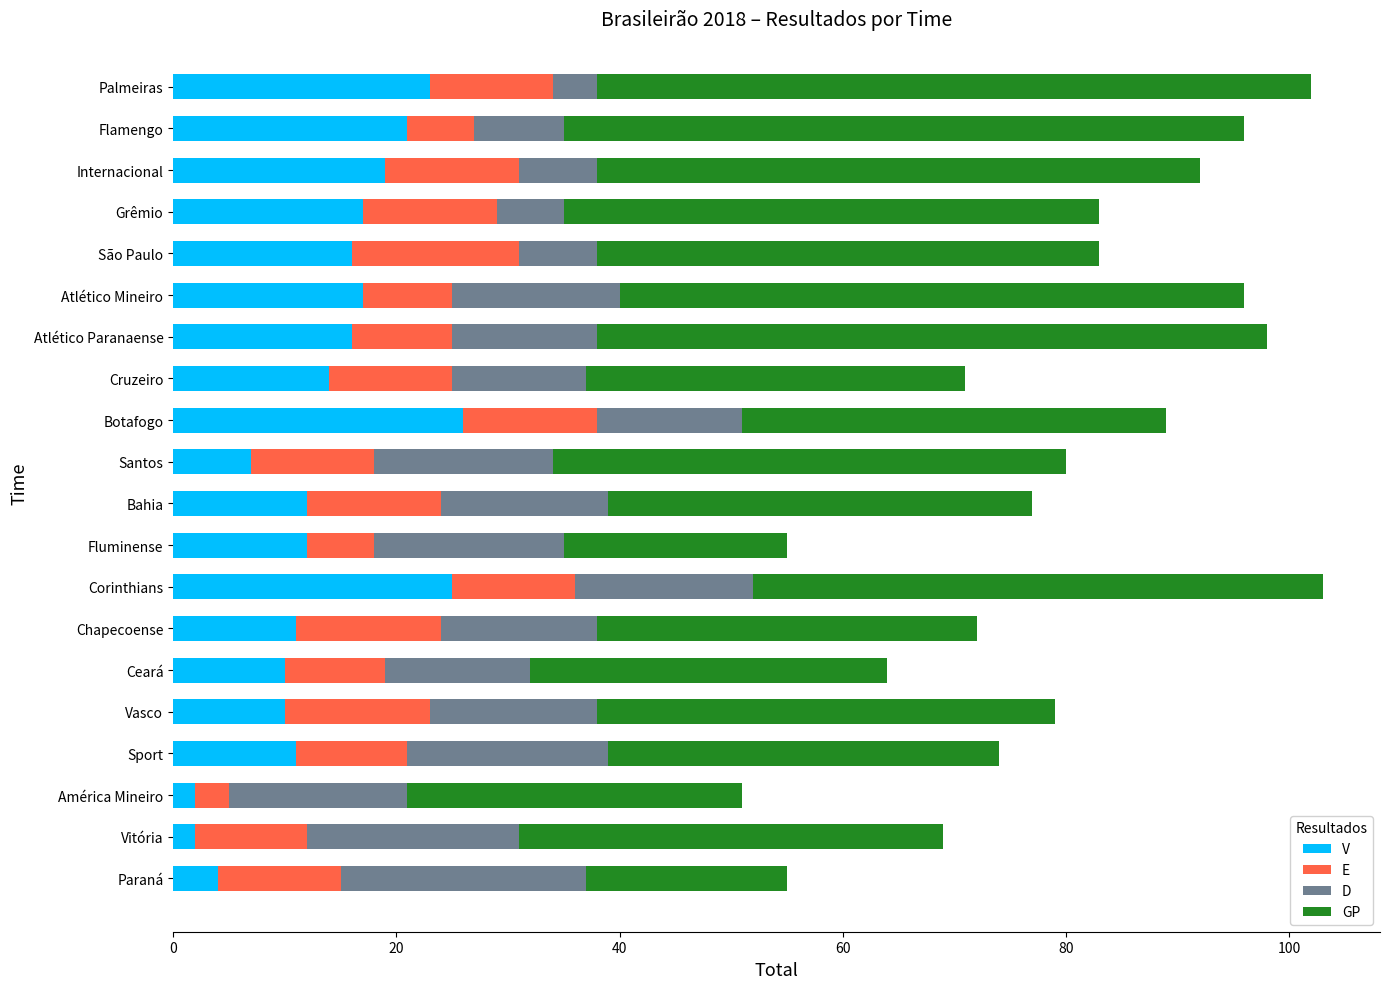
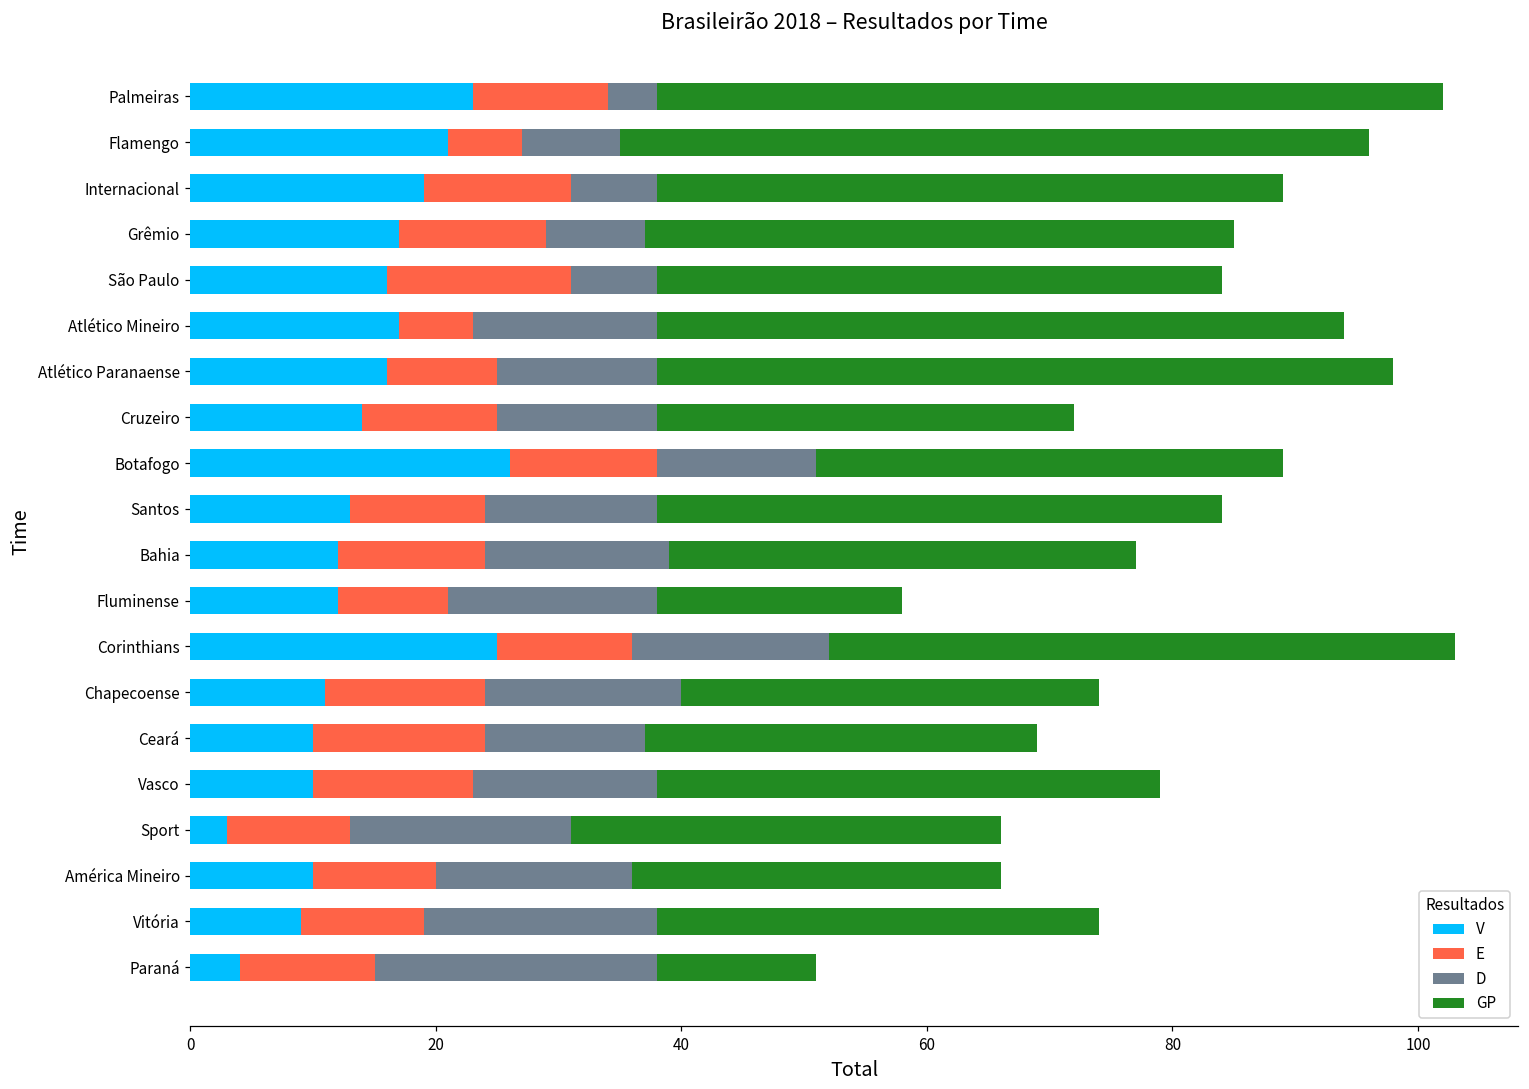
GP, Internacional: 54 -> 51
D, Grêmio: 6 -> 8
GP, São Paulo: 45 -> 46
E, Atlético Mineiro: 8 -> 6
D, Cruzeiro: 12 -> 13
V, Santos: 7 -> 13
D, Santos: 16 -> 14
E, Fluminense: 6 -> 9
D, Chapecoense: 14 -> 16
E, Ceará: 9 -> 14
V, Sport: 11 -> 3
V, América Mineiro: 2 -> 10
E, América Mineiro: 3 -> 10
V, Vitória: 2 -> 9
GP, Vitória: 38 -> 36
D, Paraná: 22 -> 23
GP, Paraná: 18 -> 13
